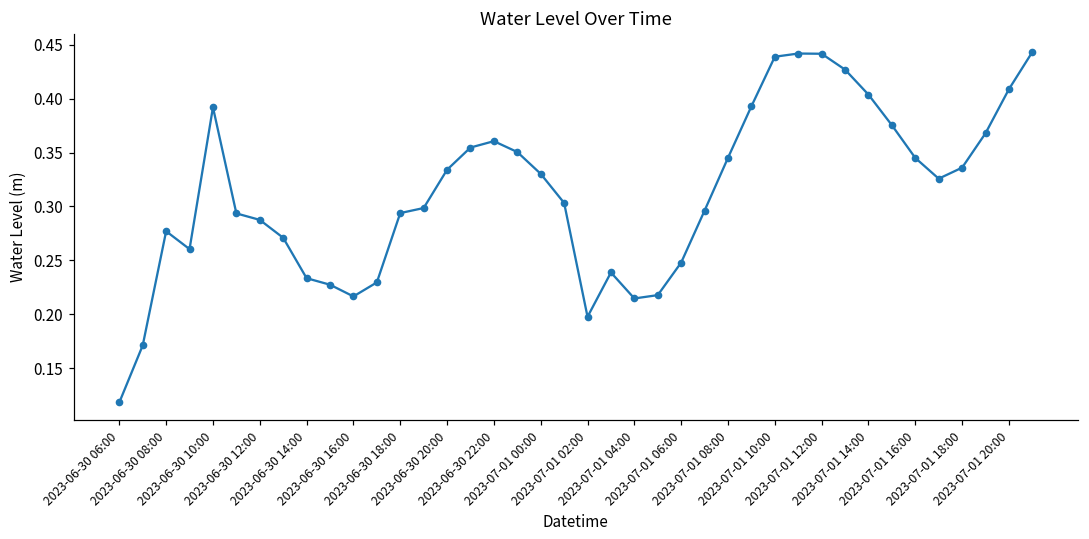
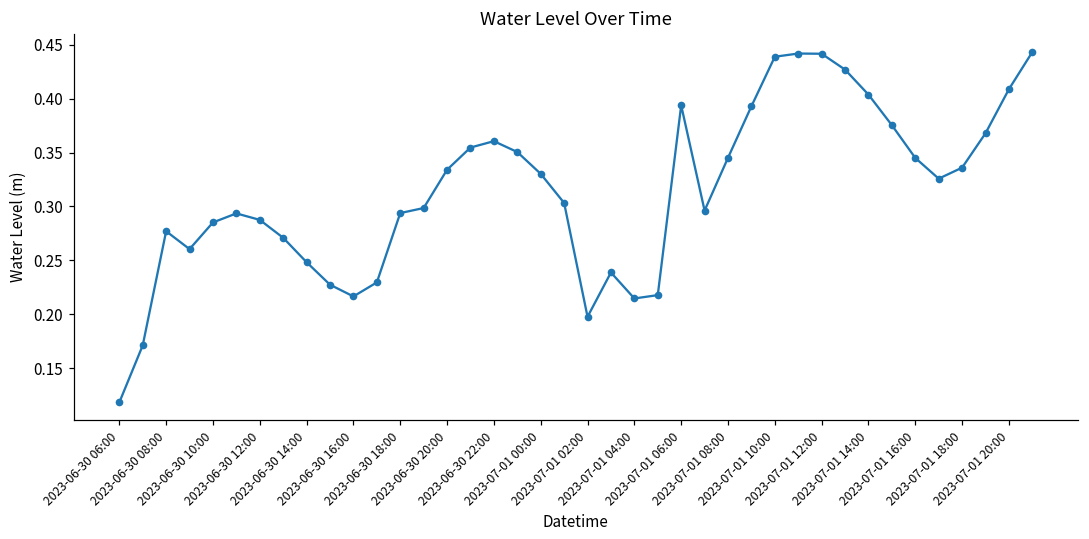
2023-06-30 10:00: 0.39 -> 0.29
2023-06-30 14:00: 0.23 -> 0.25
2023-07-01 06:00: 0.25 -> 0.39
